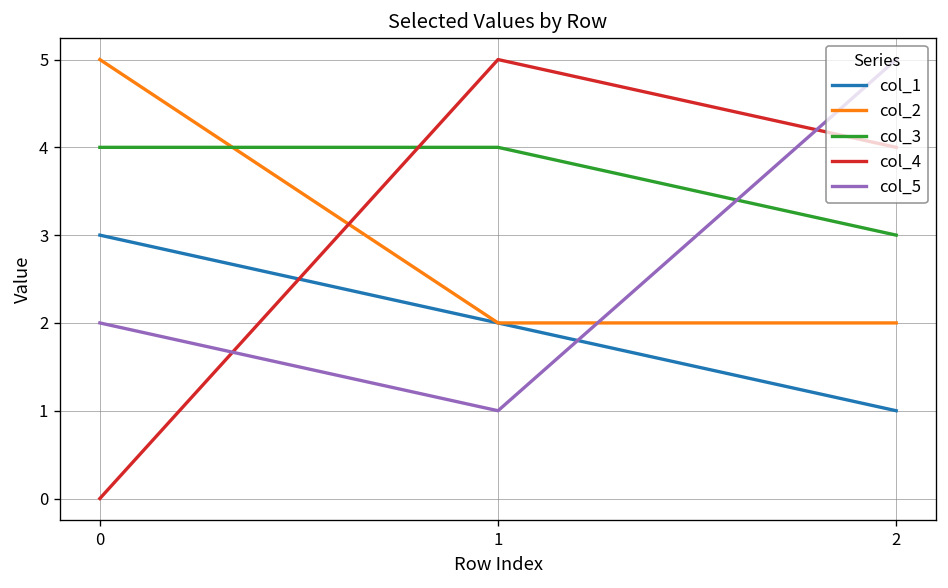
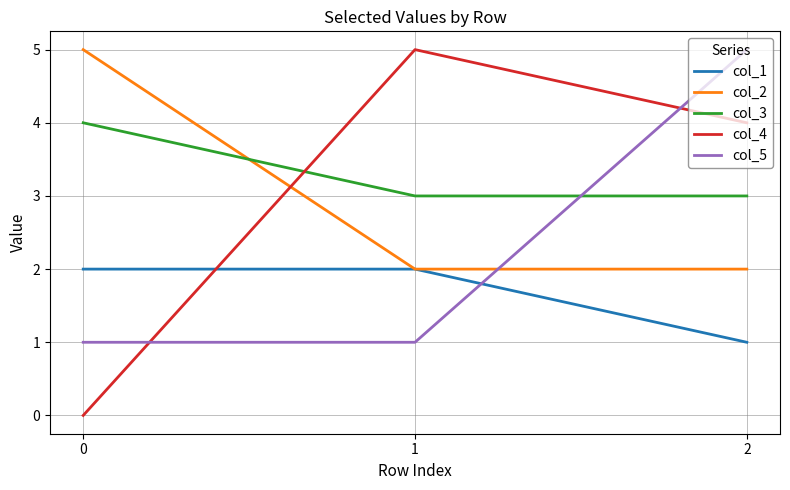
col_1, 0: 3 -> 2
col_5, 0: 2 -> 1
col_3, 1: 4 -> 3
